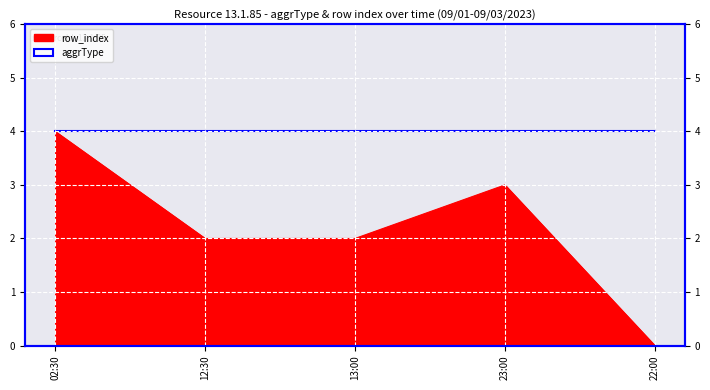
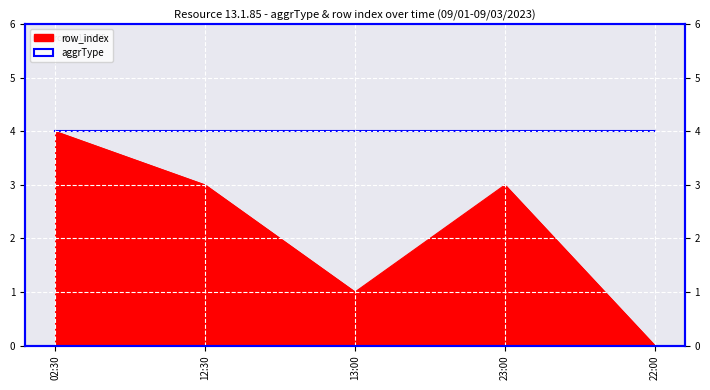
row_index, 12:30: 2 -> 3
row_index, 13:00: 2 -> 1
